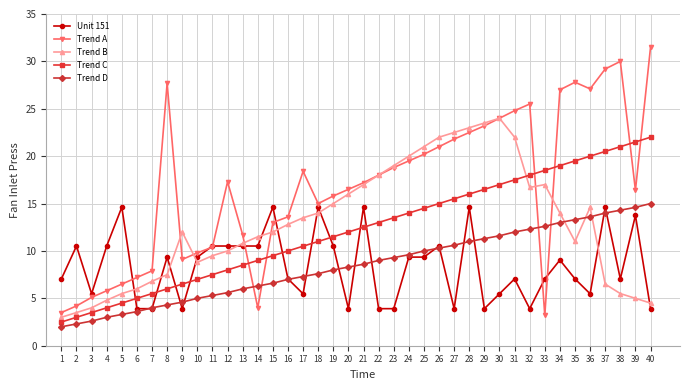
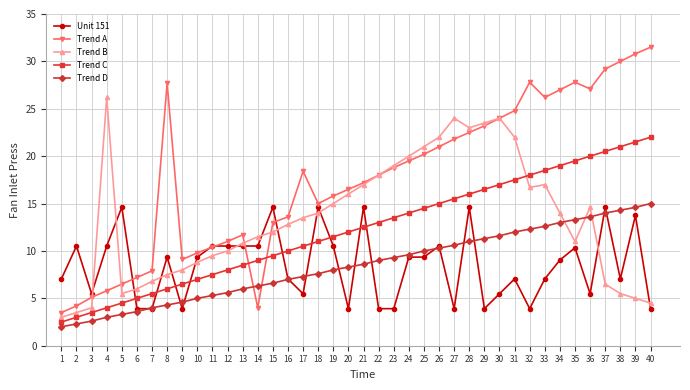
Trend B, 4: 5 -> 26
Trend B, 9: 12 -> 8
Trend A, 12: 17 -> 11
Trend B, 27: 23 -> 24
Trend A, 32: 26 -> 28
Trend A, 33: 3 -> 26
Unit 151, 35: 7 -> 10
Trend A, 39: 16 -> 31
